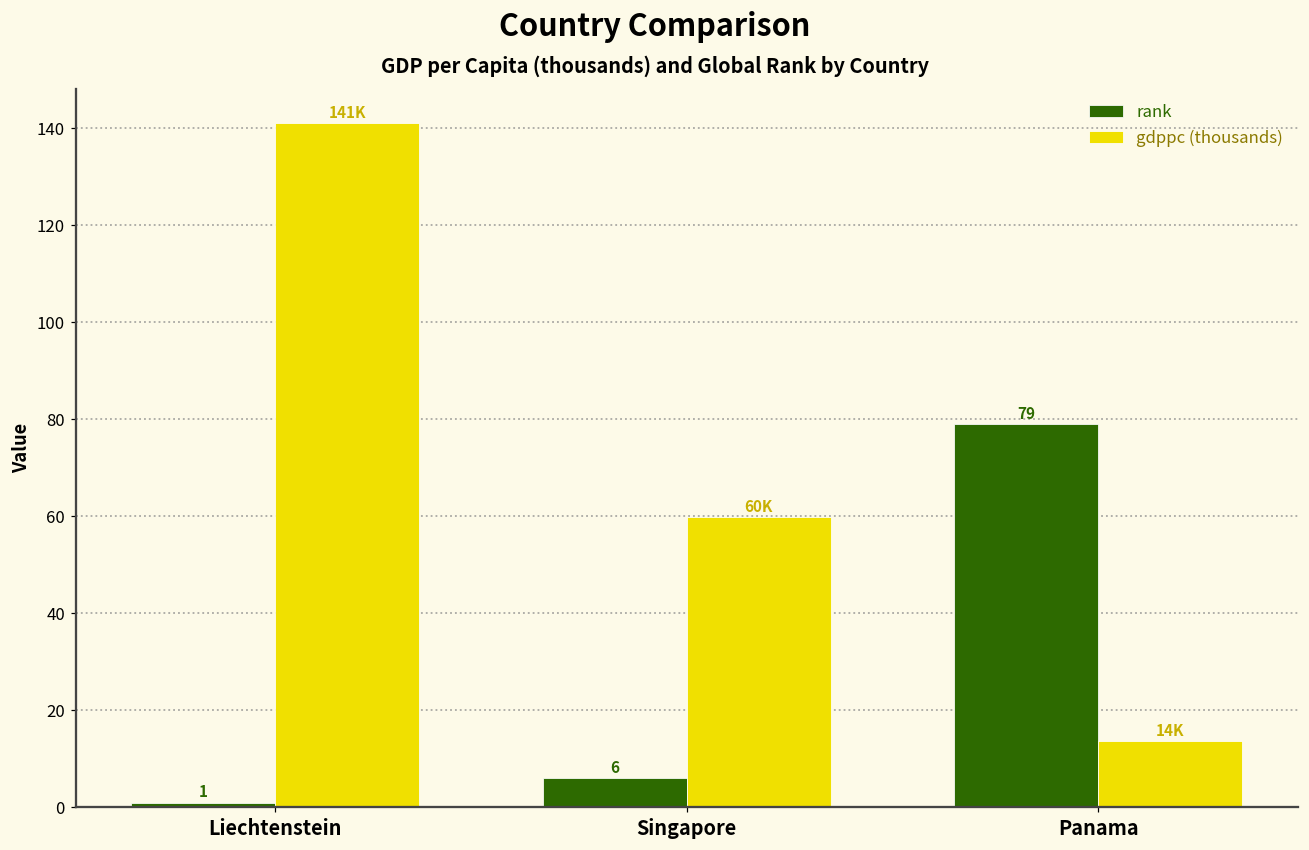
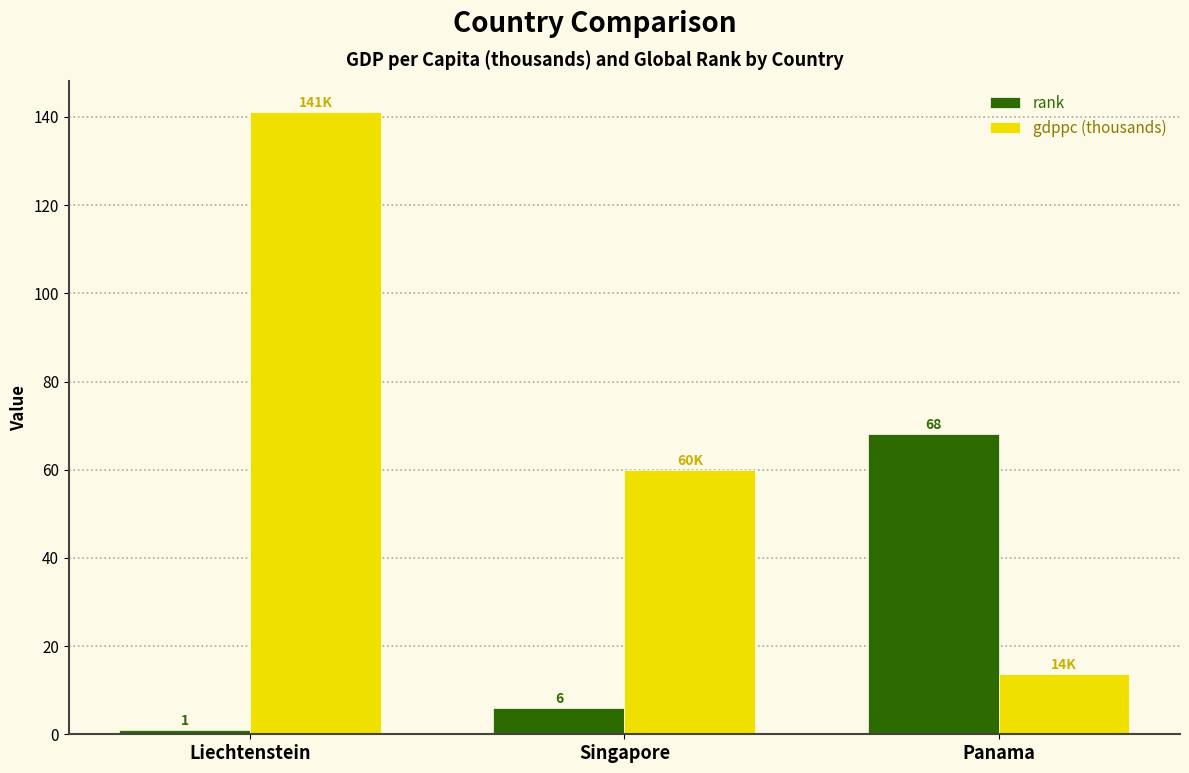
rank, Panama: 79 -> 68
